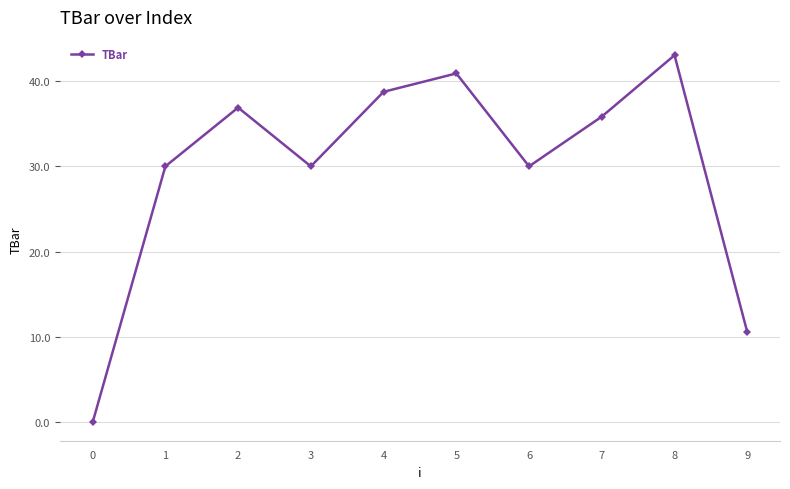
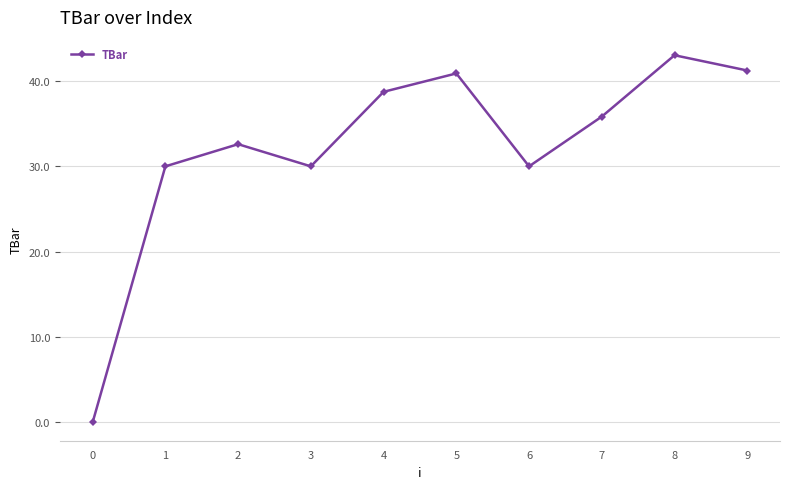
2: 37 -> 33
9: 11 -> 41
